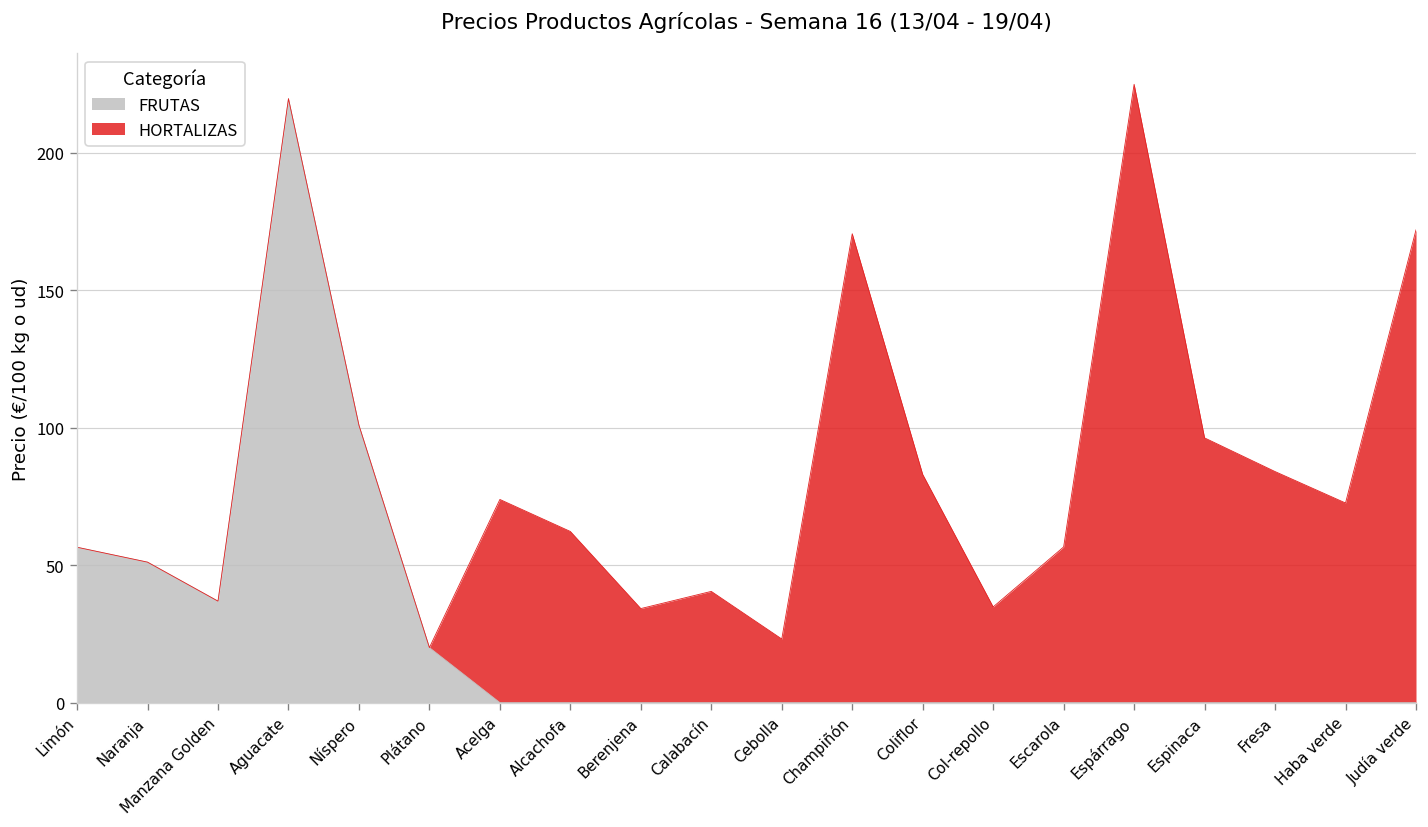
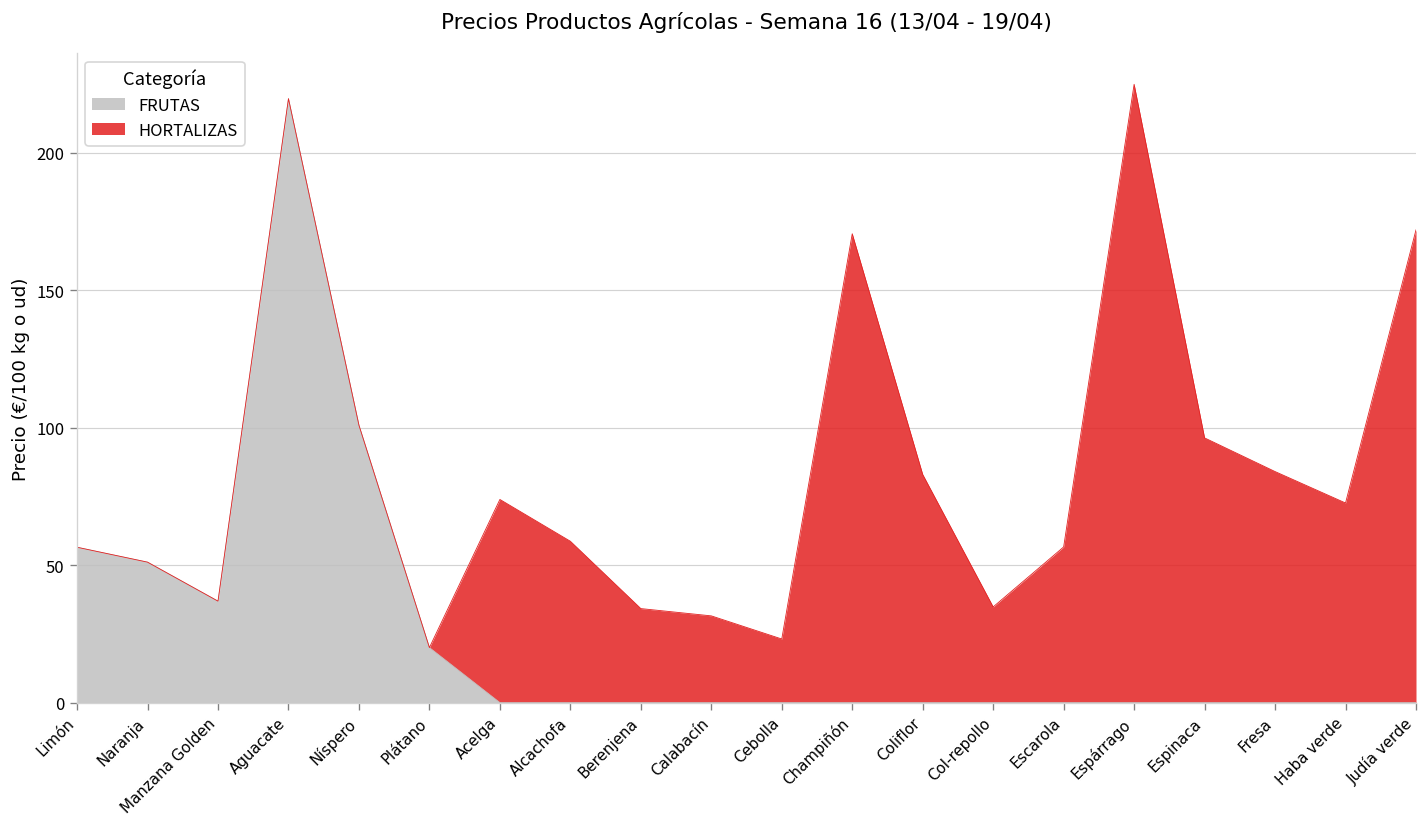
HORTALIZAS, Alcachofa: 62 -> 59
HORTALIZAS, Calabacín: 40 -> 32
